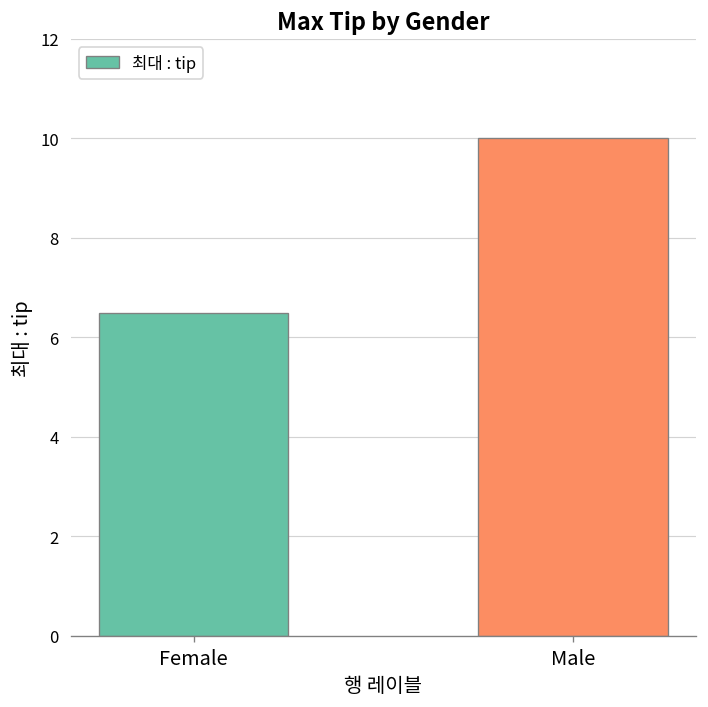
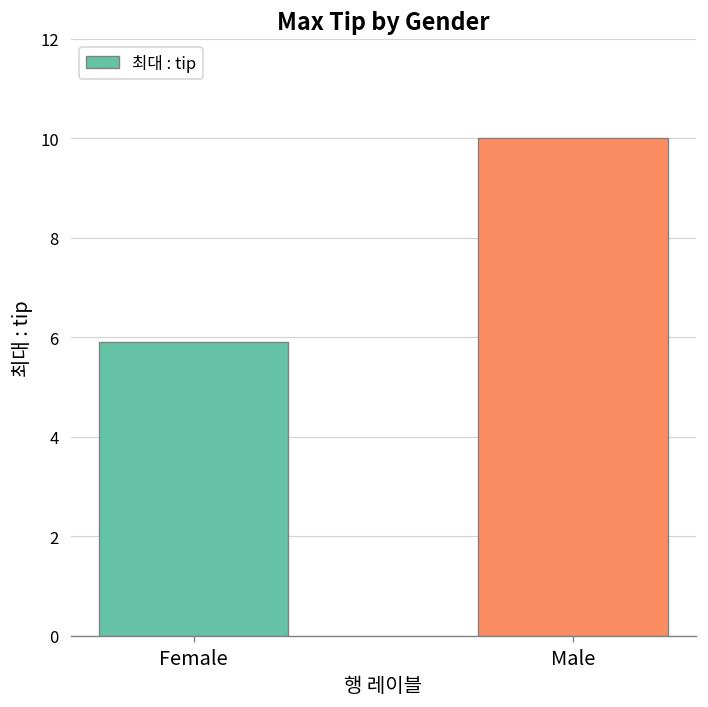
Female: 6.5 -> 5.9
